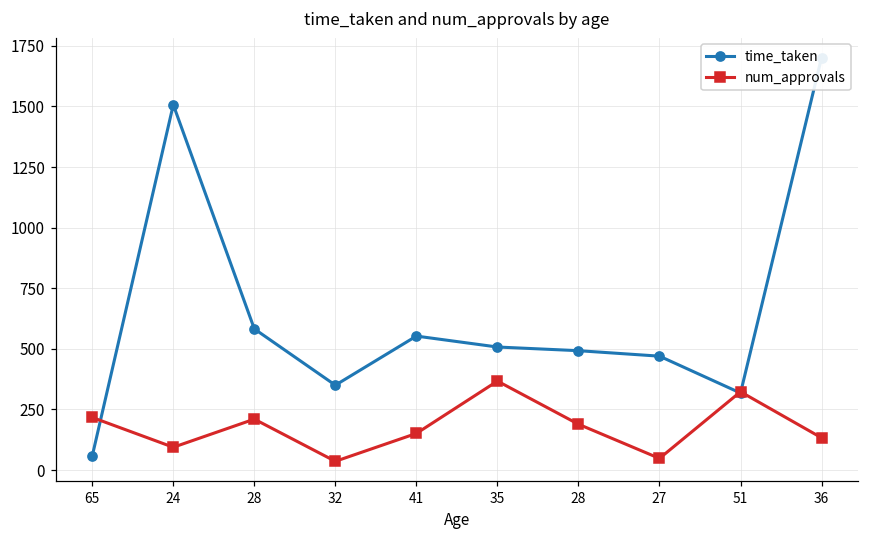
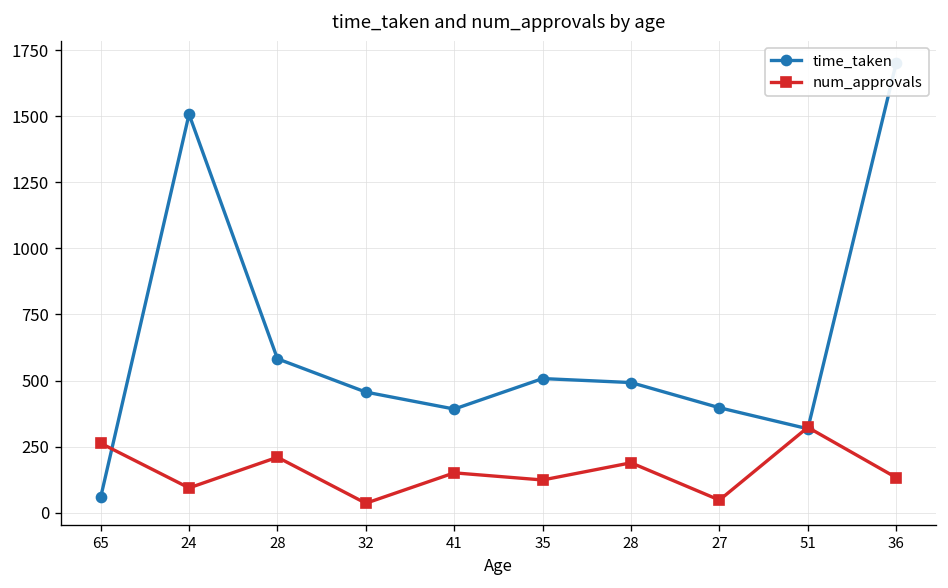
num_approvals, 65: 220 -> 260
time_taken, 32: 350 -> 460
time_taken, 41: 550 -> 390
num_approvals, 35: 370 -> 120
time_taken, 27: 470 -> 400
